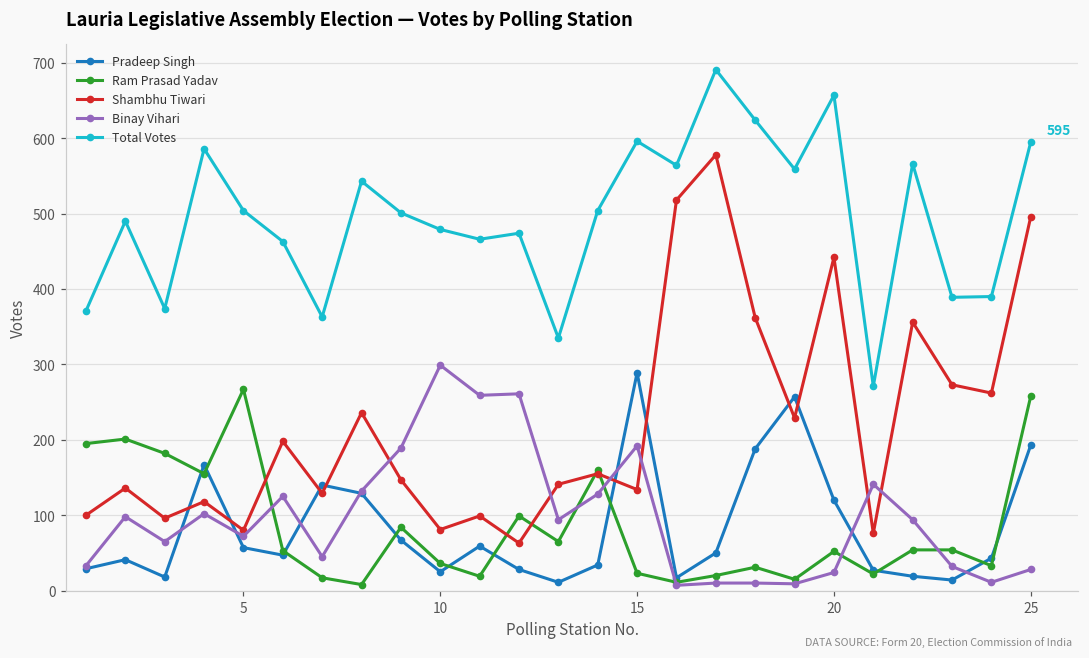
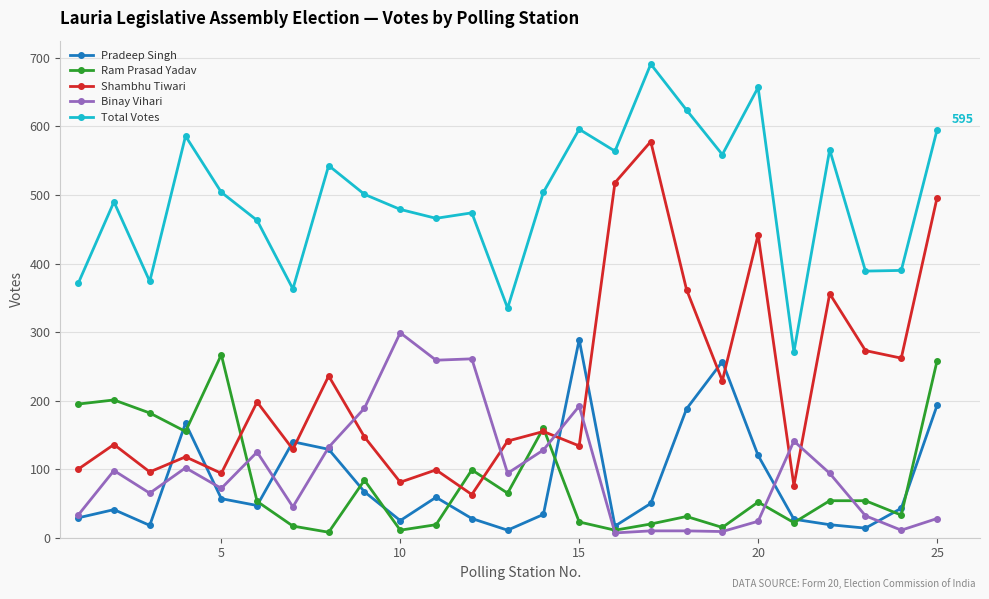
Shambhu Tiwari, 5: 80 -> 90
Ram Prasad Yadav, 10: 40 -> 10
